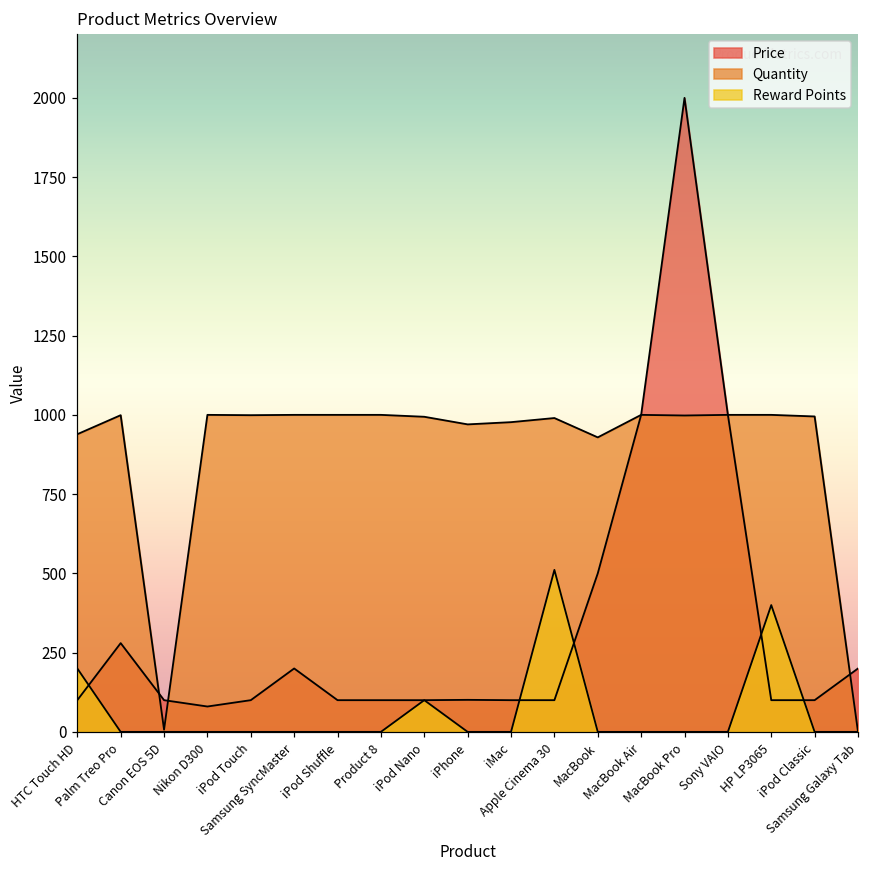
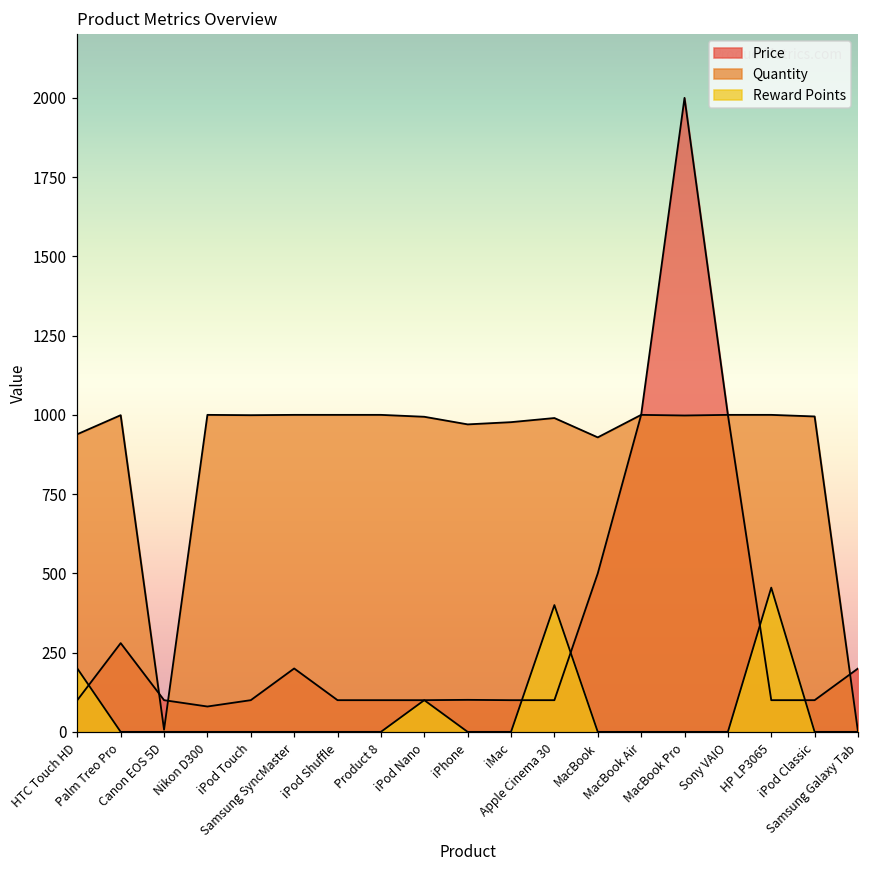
Reward Points, Apple Cinema 30: 510 -> 400
Reward Points, HP LP3065: 400 -> 460
